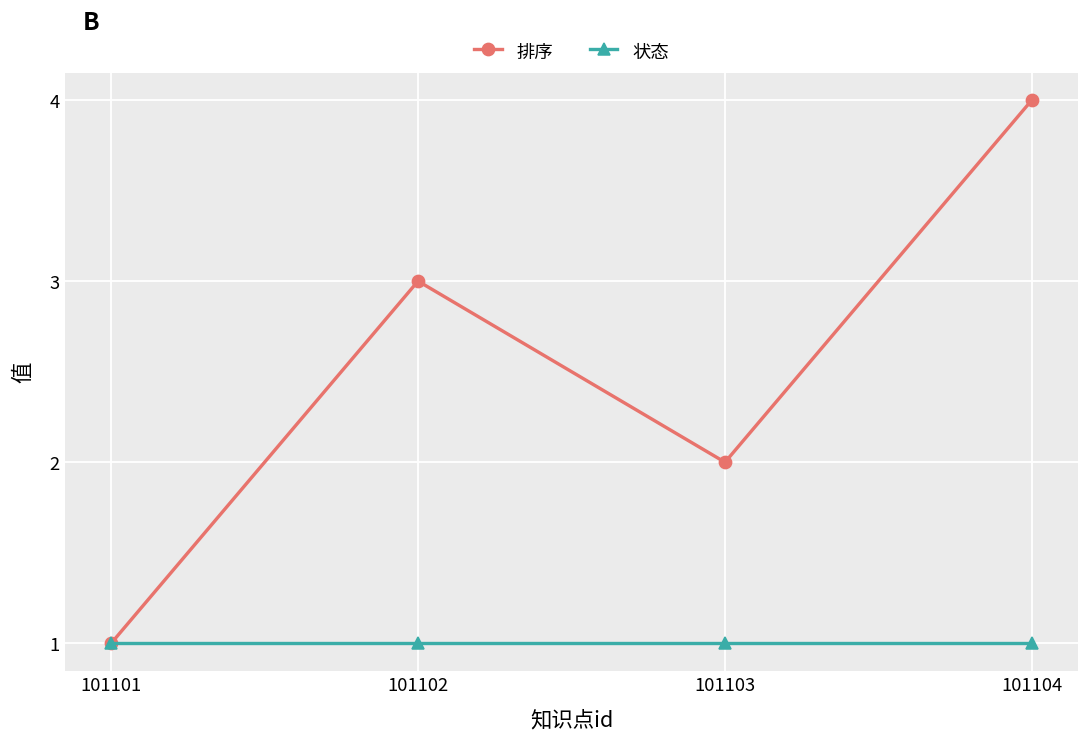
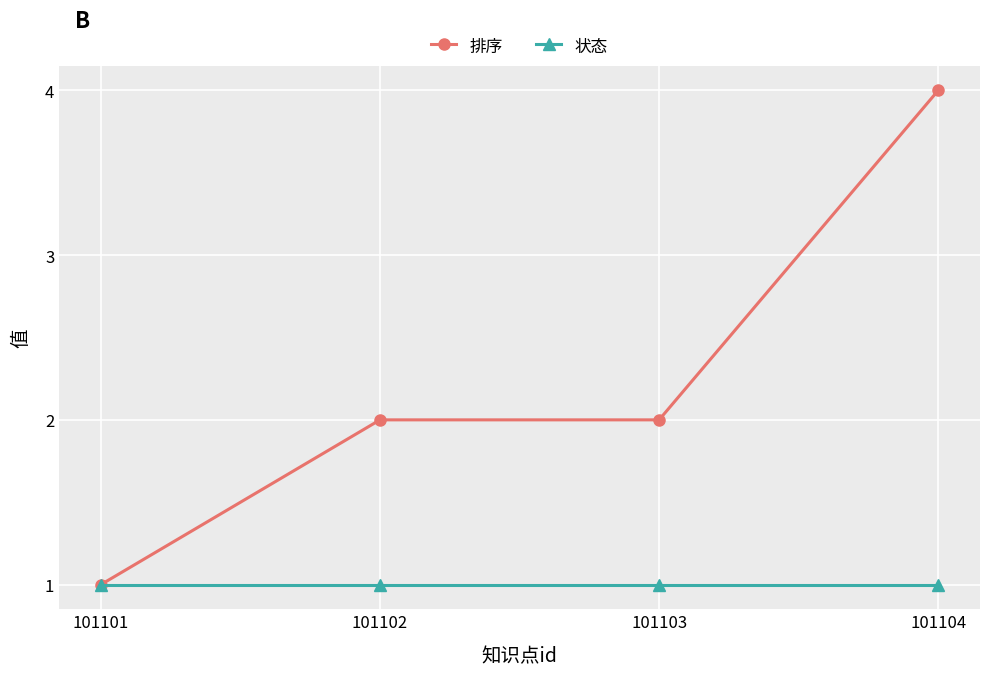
排序, 101102: 3 -> 2
